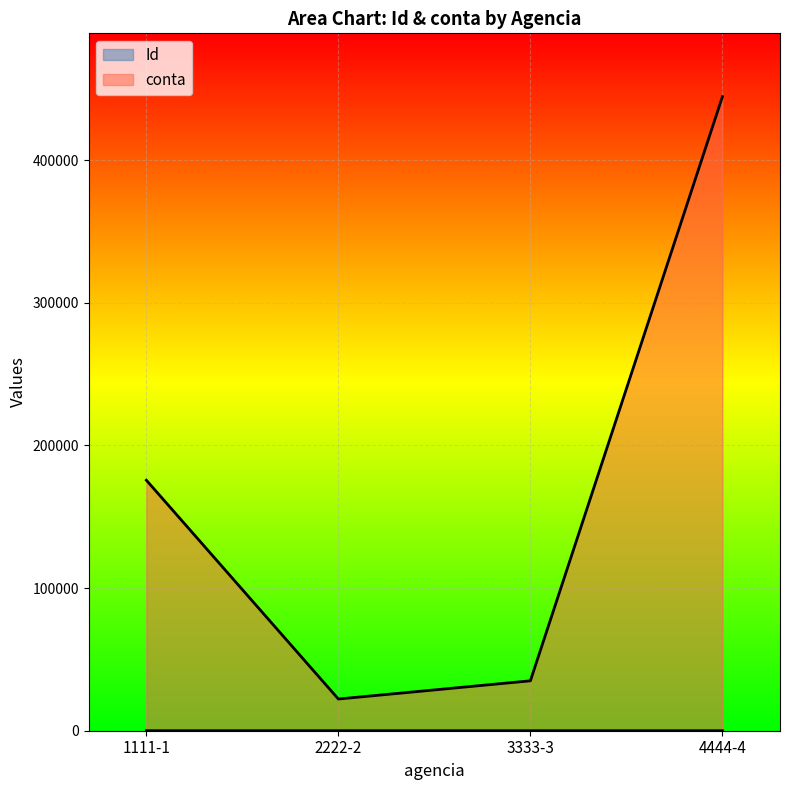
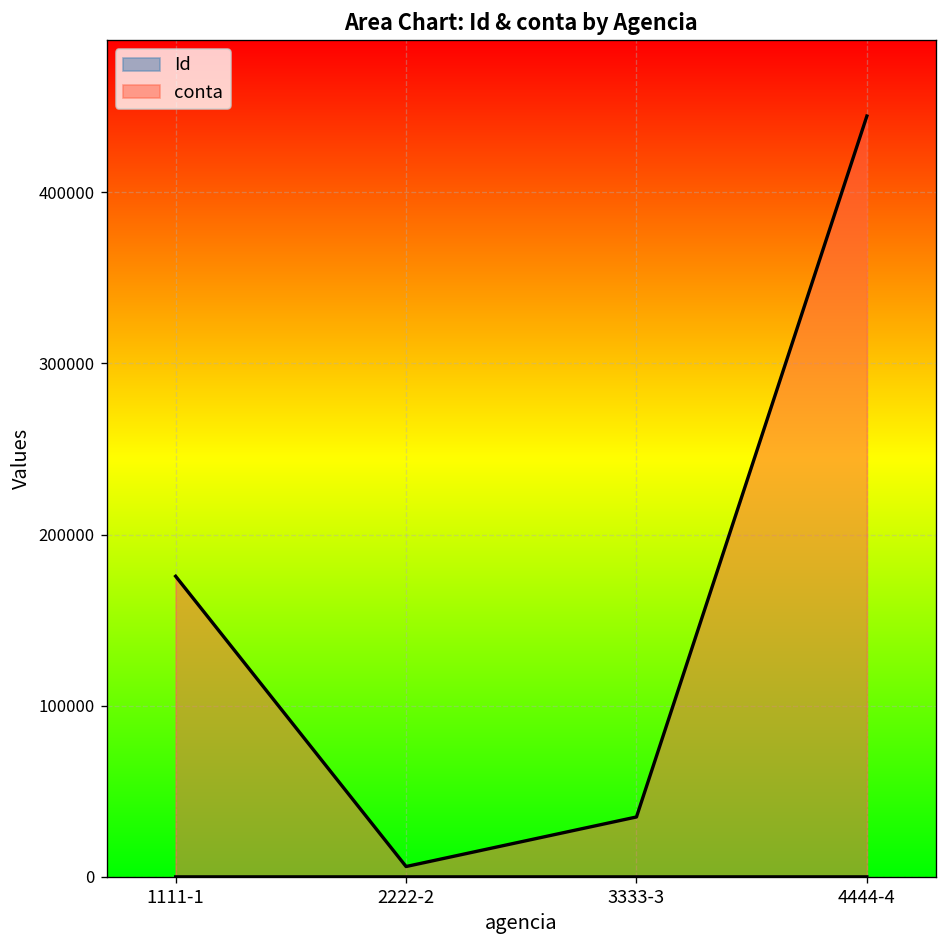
conta, 2222-2: 22000 -> 6000
